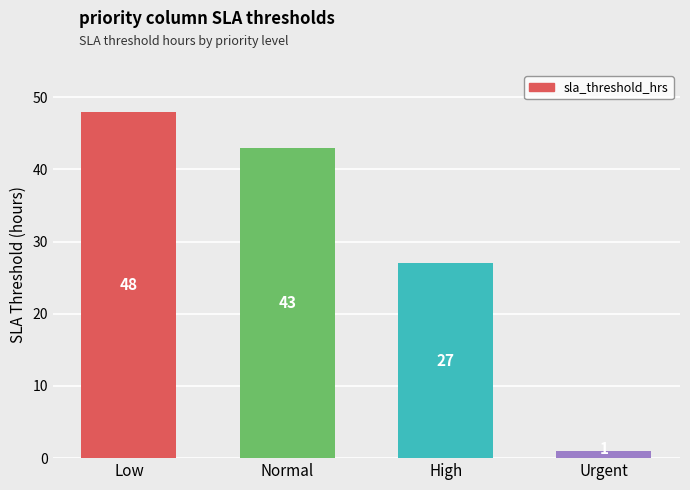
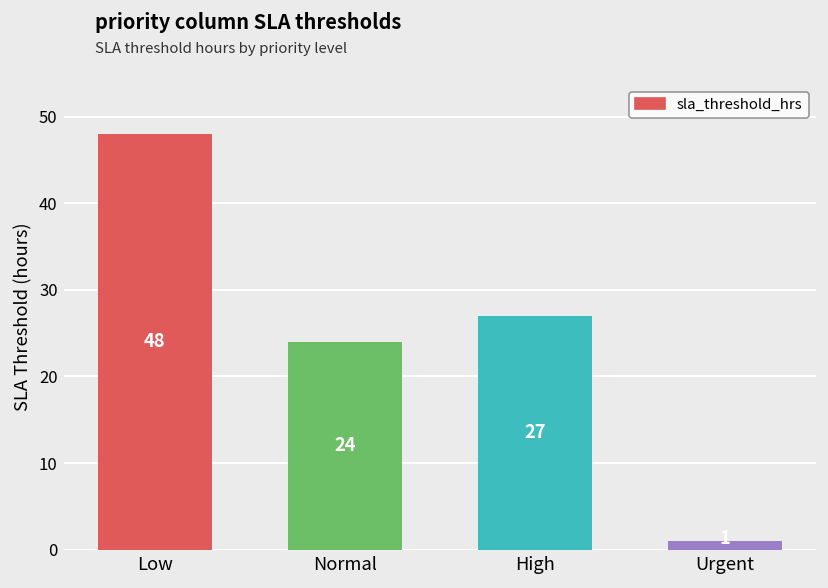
Normal: 43 -> 24
